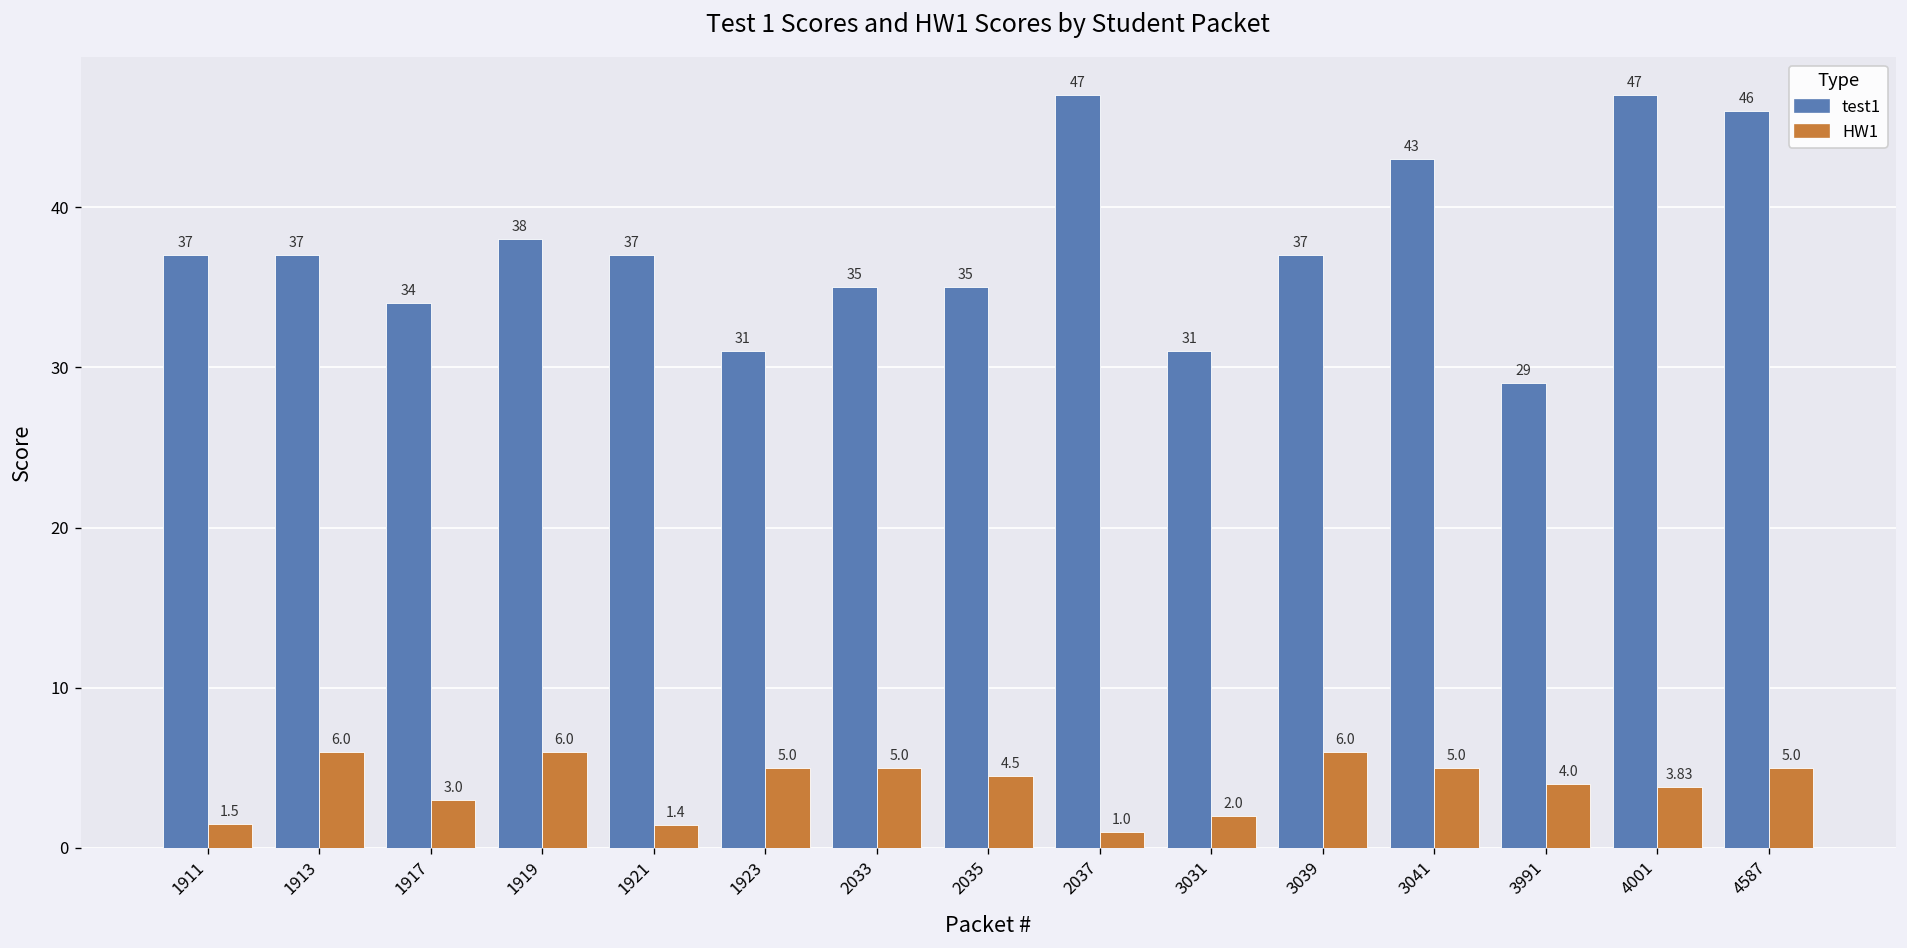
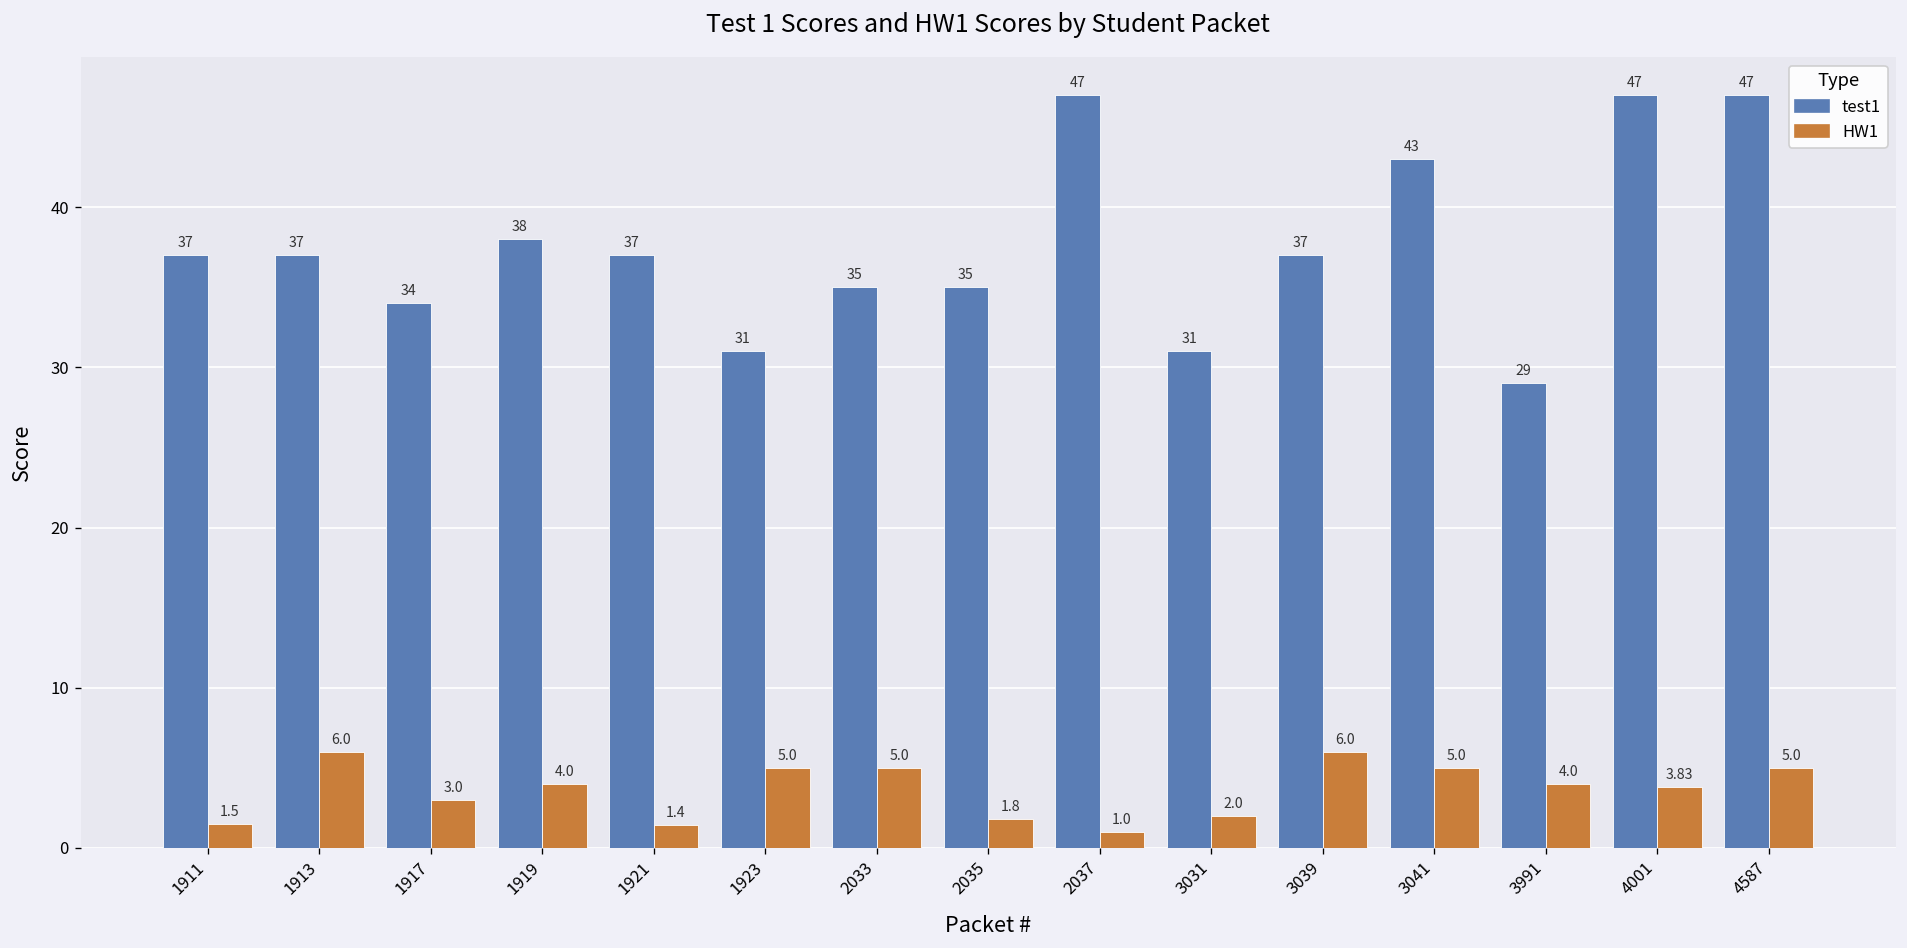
HW1, 1919: 6.0 -> 4.0
HW1, 2035: 4.5 -> 1.8
test1, 4587: 46 -> 47
